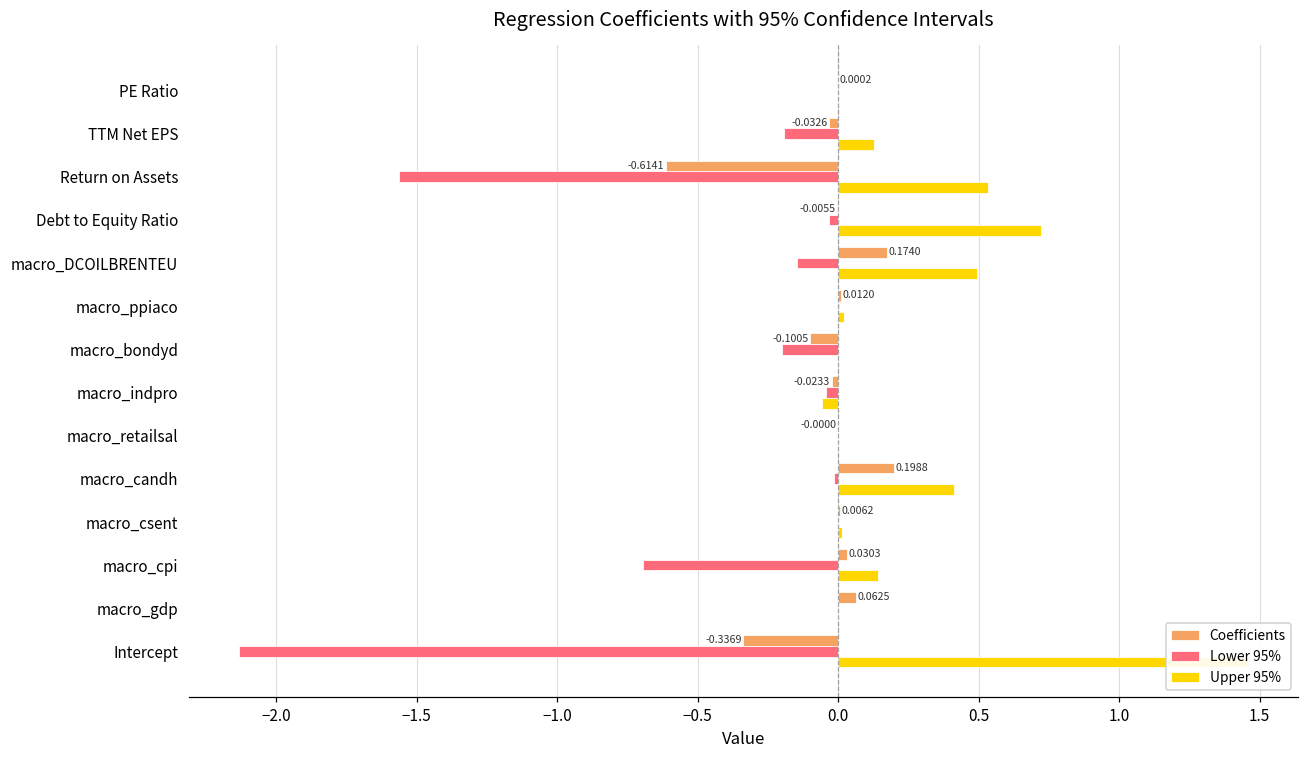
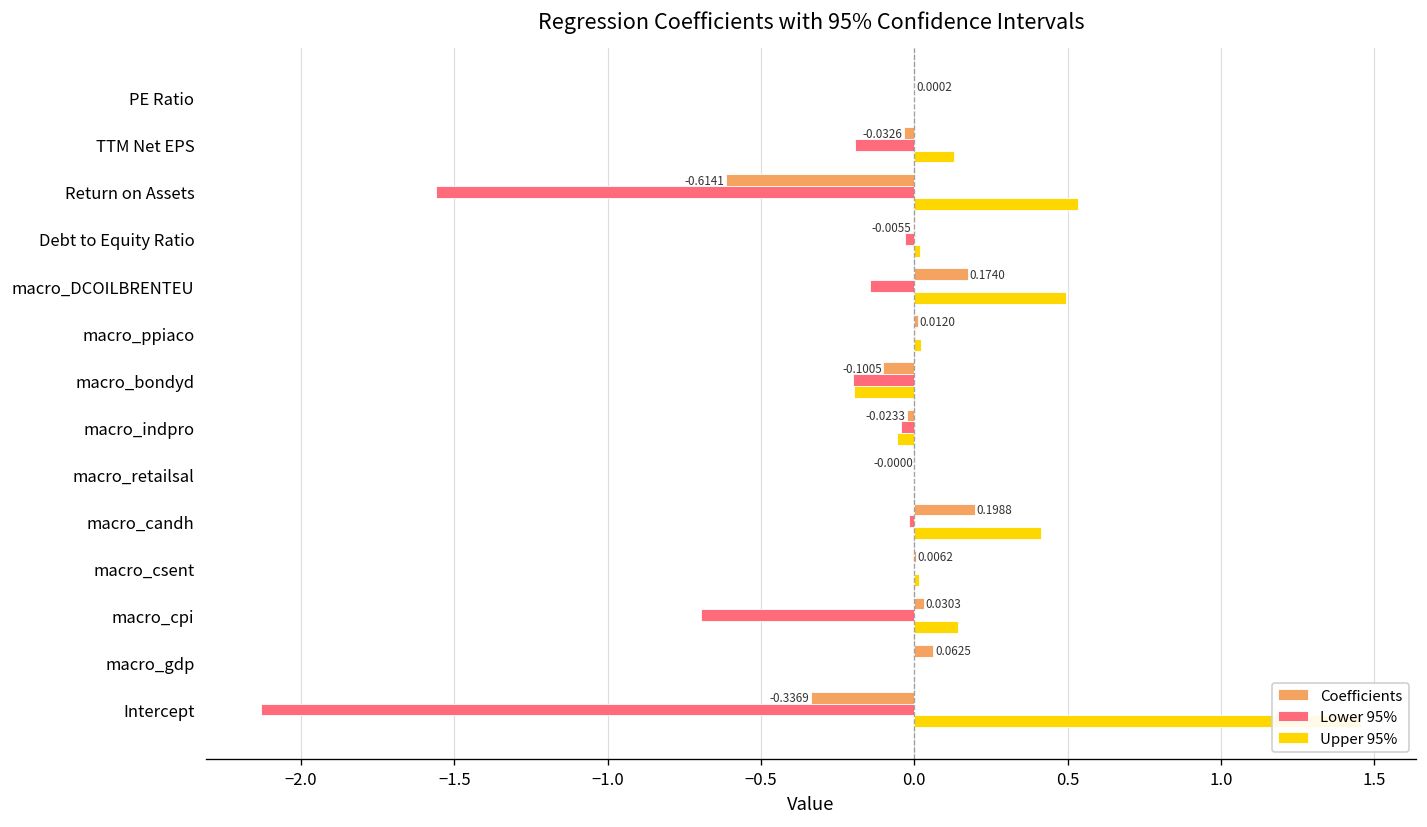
Upper 95%, Debt to Equity Ratio: 0.72 -> 0.02
Upper 95%, macro_bondyd: 0.00 -> -0.20
